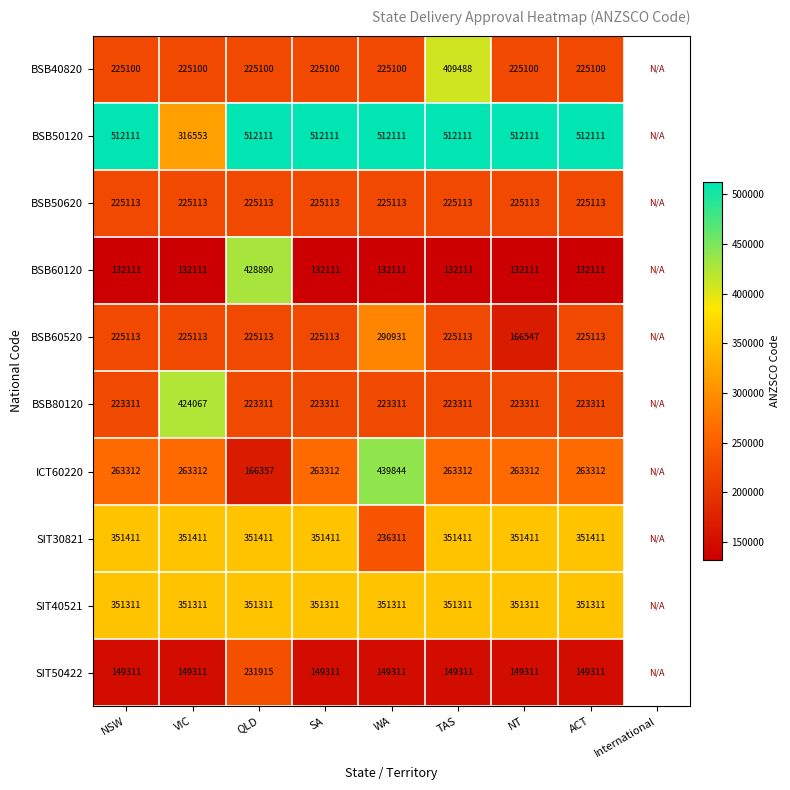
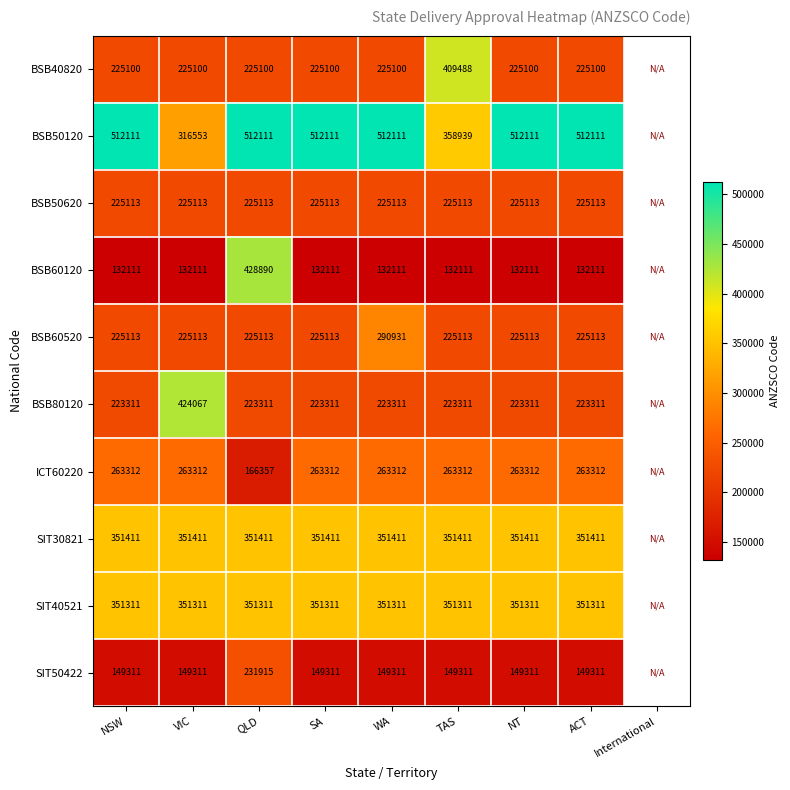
BSB50120, TAS: 512111 -> 358939
BSB60520, NT: 166547 -> 225113
ICT60220, WA: 439844 -> 263312
SIT30821, WA: 236311 -> 351411
